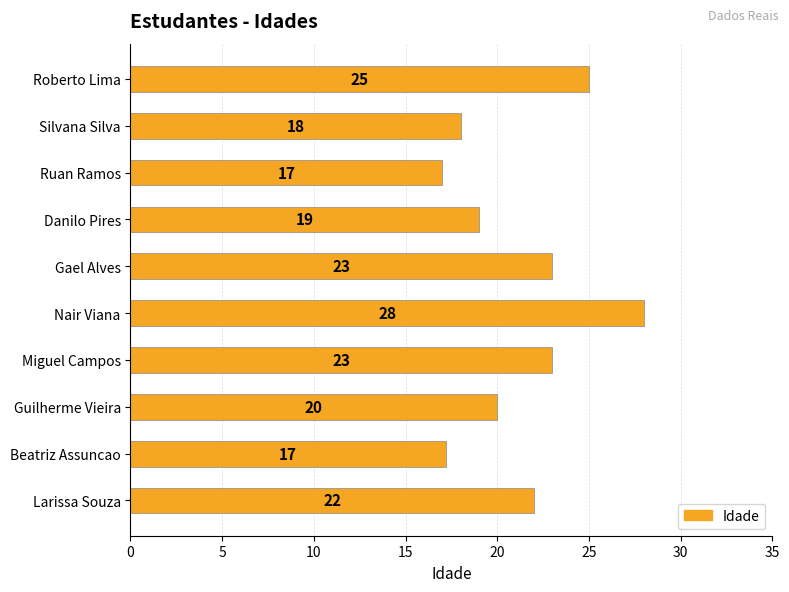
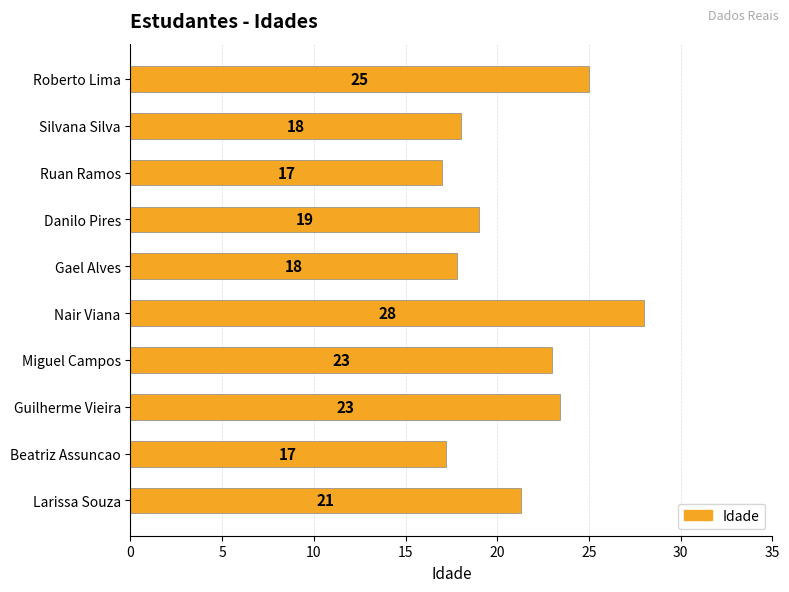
Gael Alves: 23 -> 18
Guilherme Vieira: 20 -> 23
Larissa Souza: 22 -> 21
